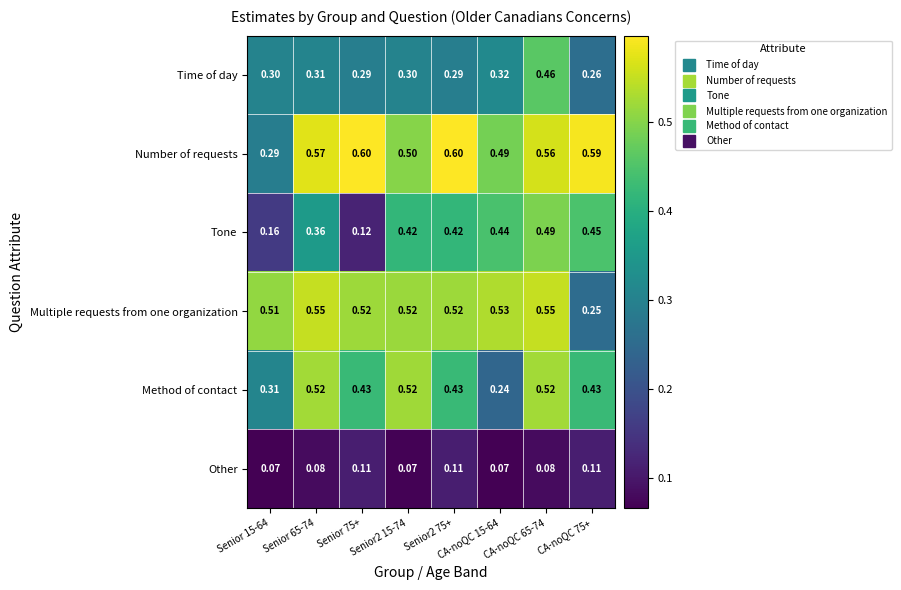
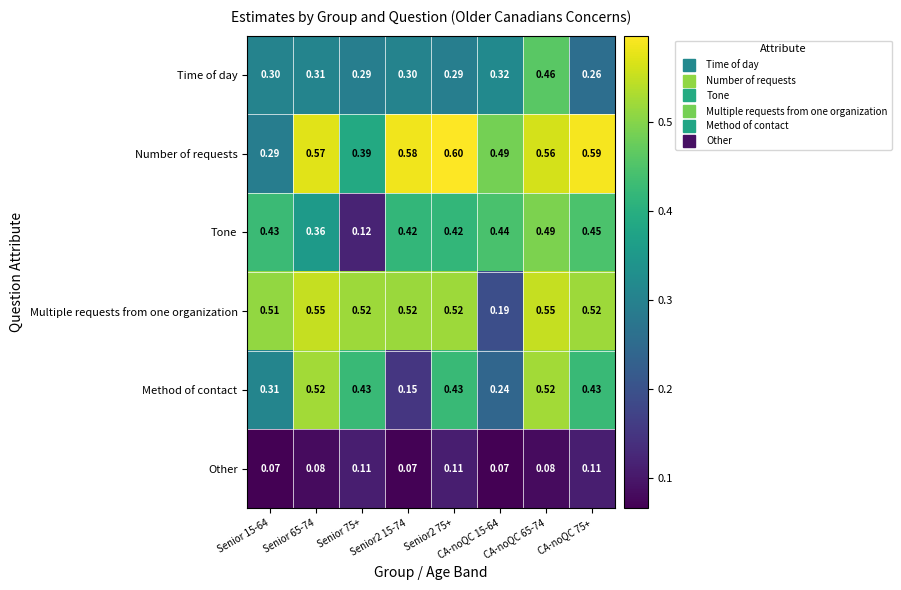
Number of requests, Senior 75+: 0.60 -> 0.39
Number of requests, Senior2 15-74: 0.50 -> 0.58
Tone, Senior 15-64: 0.16 -> 0.43
Multiple requests from one organization, CA-noQC 15-64: 0.53 -> 0.19
Multiple requests from one organization, CA-noQC 75+: 0.25 -> 0.52
Method of contact, Senior2 15-74: 0.52 -> 0.15
